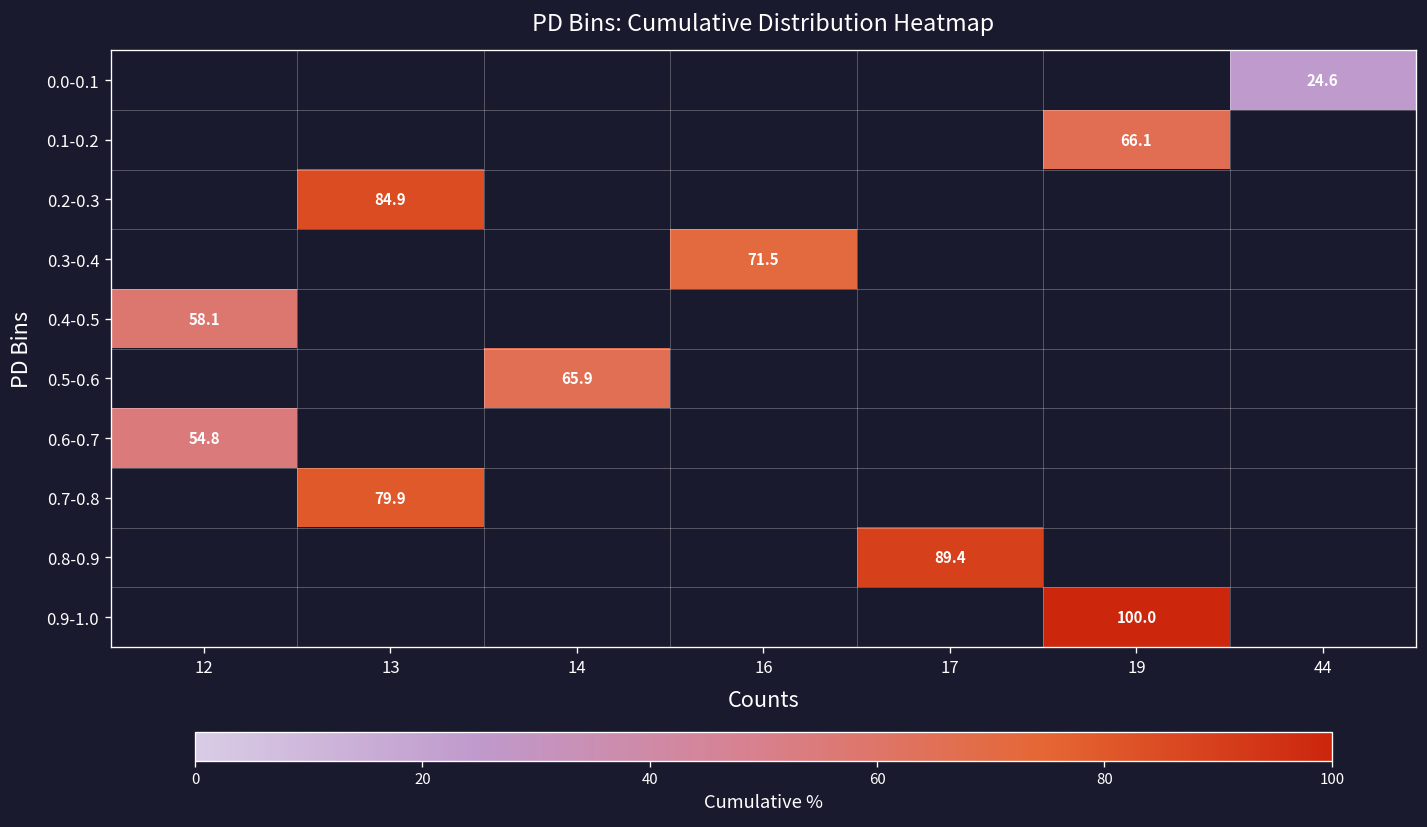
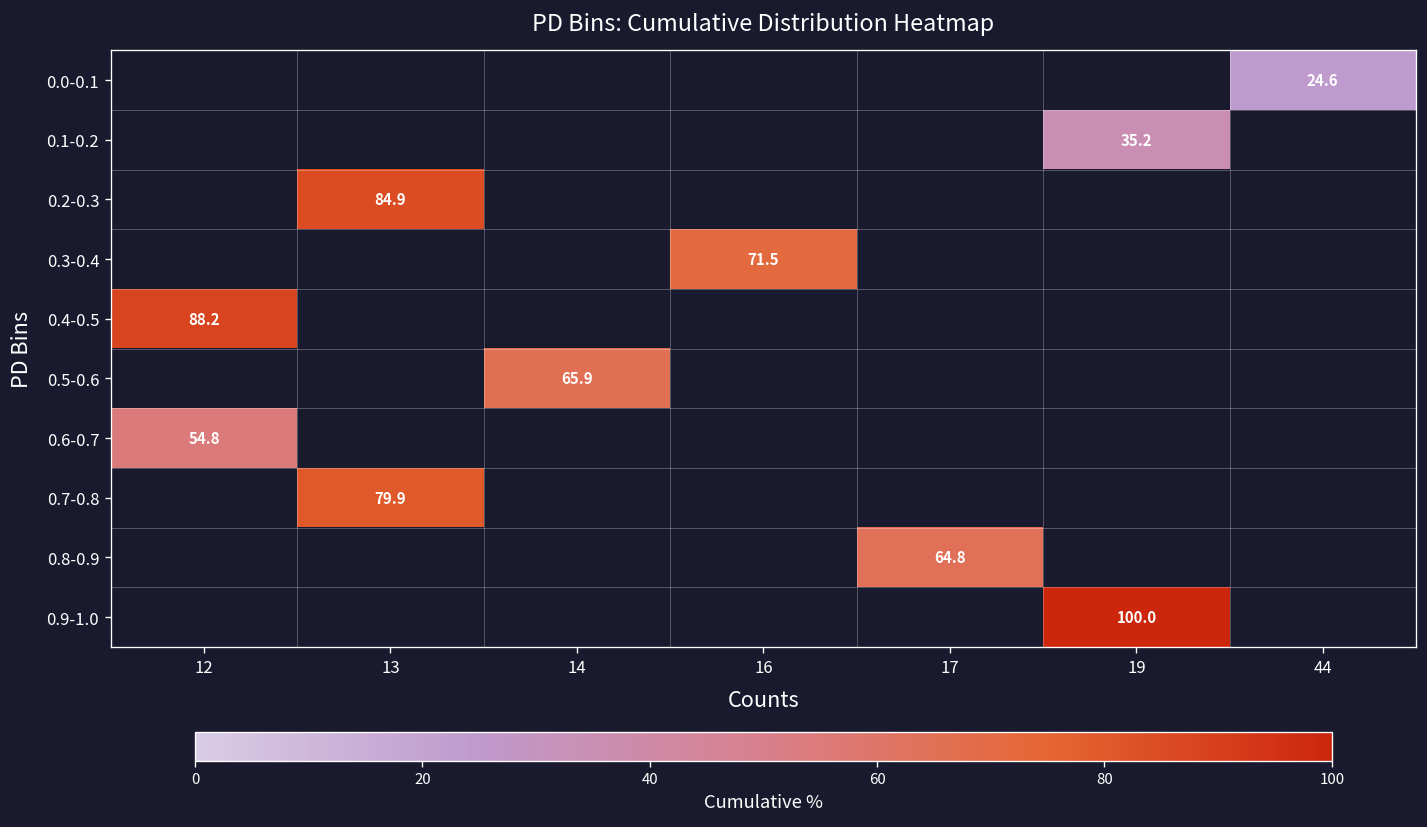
0.1-0.2, 19: 66.1 -> 35.2
0.4-0.5, 12: 58.1 -> 88.2
0.8-0.9, 17: 89.4 -> 64.8
